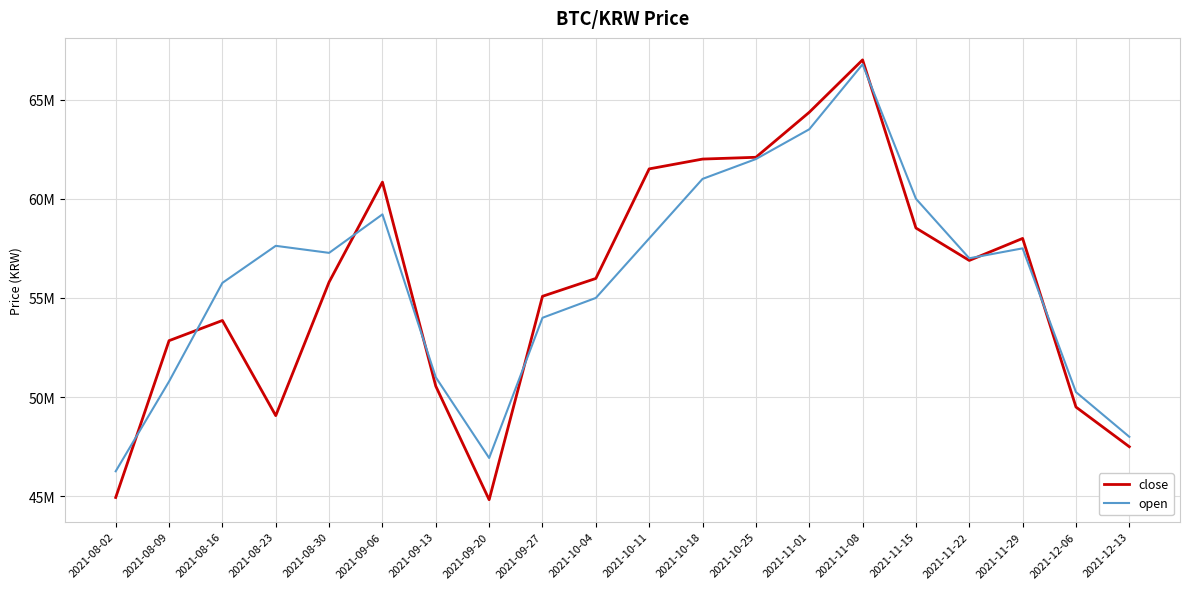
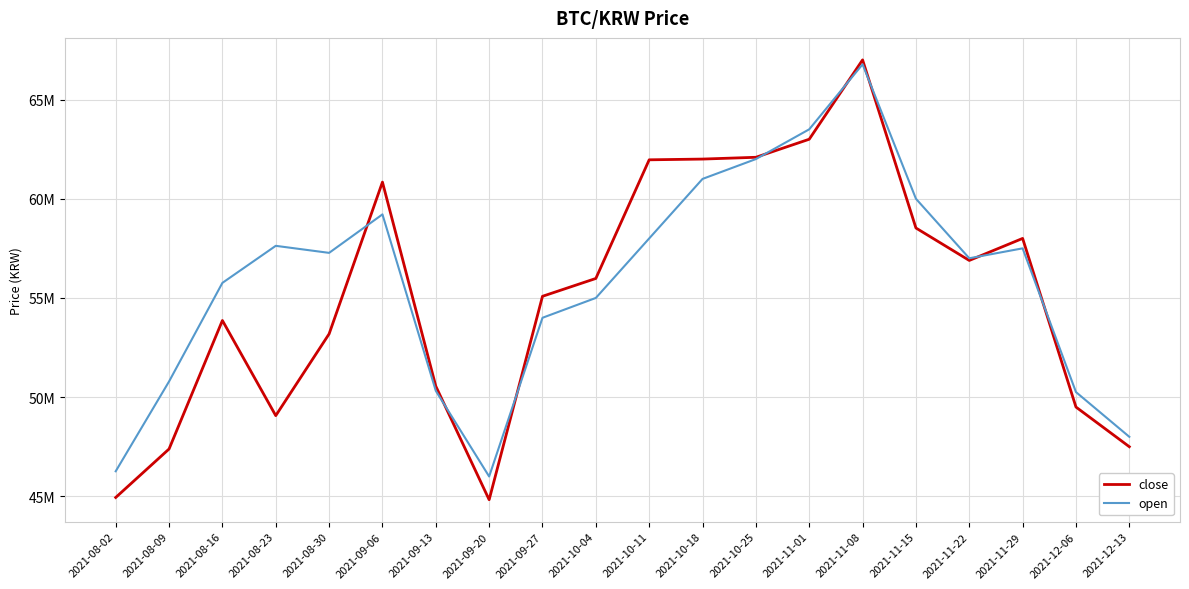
close, 2021-08-09: 52800000 -> 47400000
close, 2021-08-30: 55800000 -> 53200000
open, 2021-09-13: 51000000 -> 50300000
open, 2021-09-20: 46900000 -> 46000000
close, 2021-10-11: 61500000 -> 62000000
close, 2021-11-01: 64400000 -> 63000000
